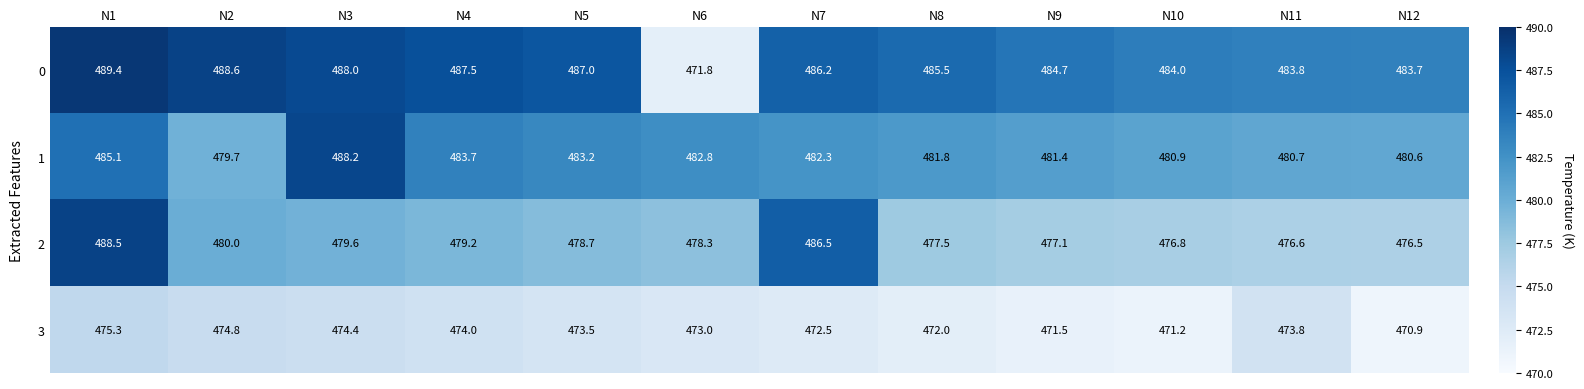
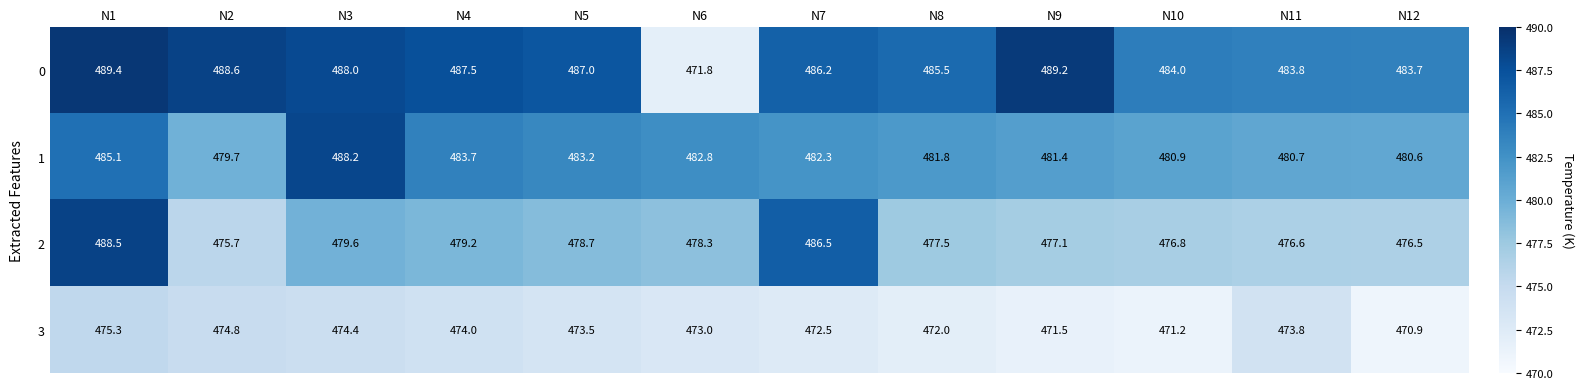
0, N9: 484.7 -> 489.2
2, N2: 480.0 -> 475.7
